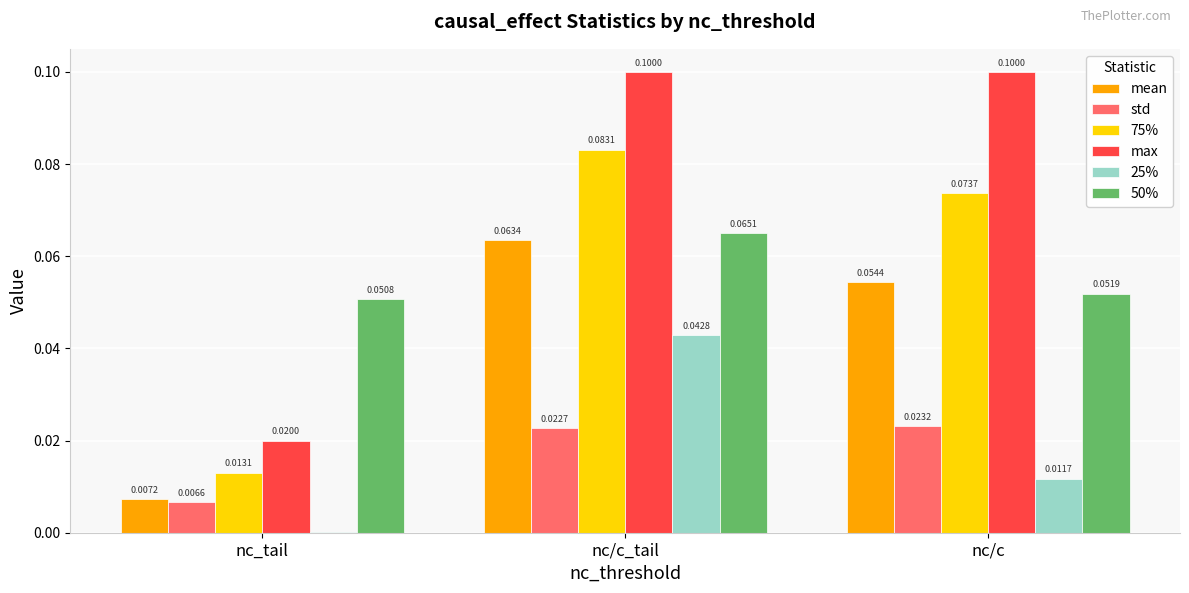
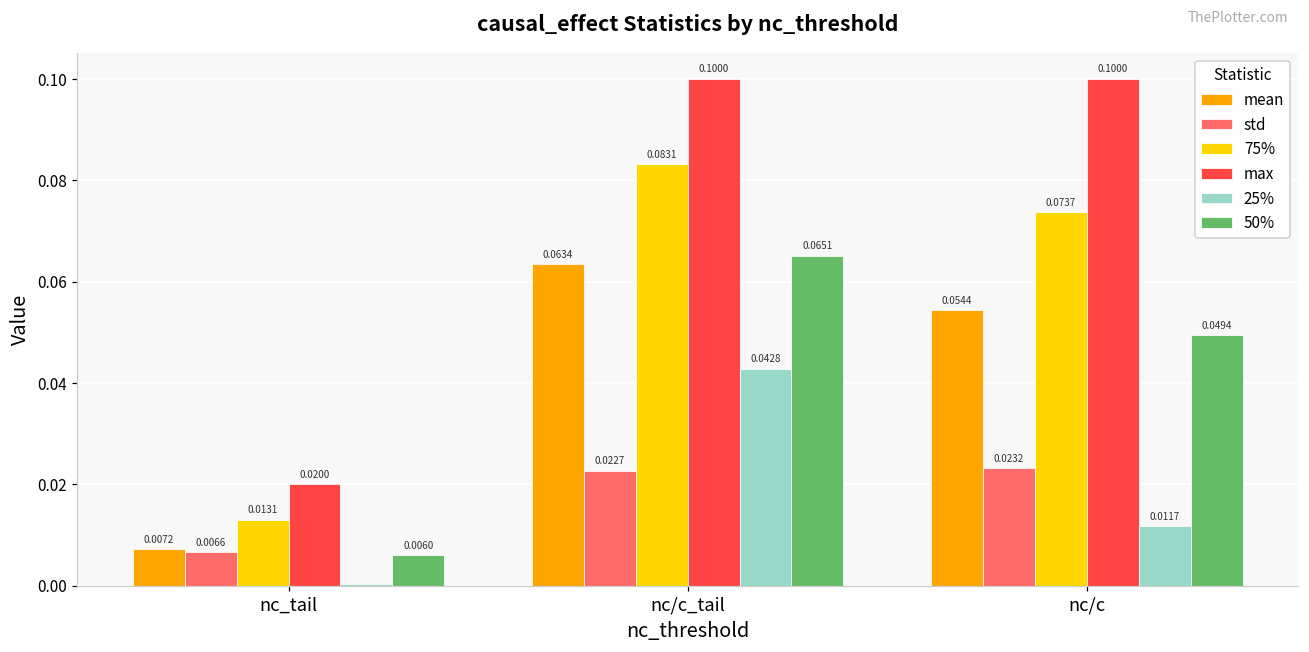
50%, nc_tail: 0.0508 -> 0.0060
50%, nc/c: 0.0519 -> 0.0494
